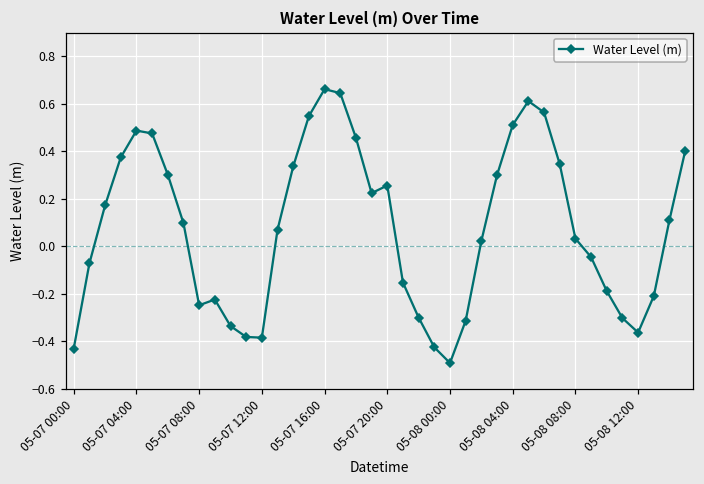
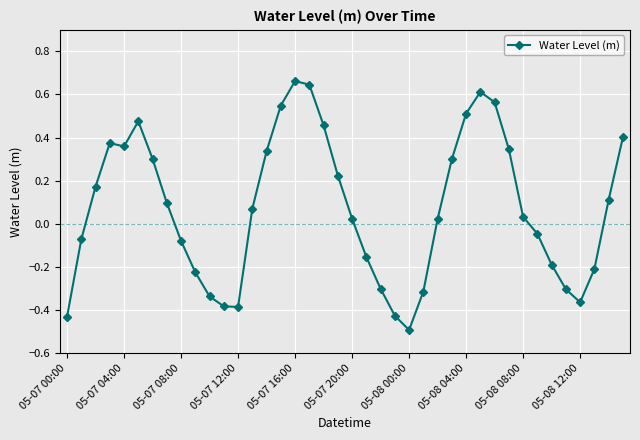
05-07 04:00: 0.49 -> 0.36
05-07 08:00: -0.25 -> -0.08
05-07 20:00: 0.26 -> 0.02
